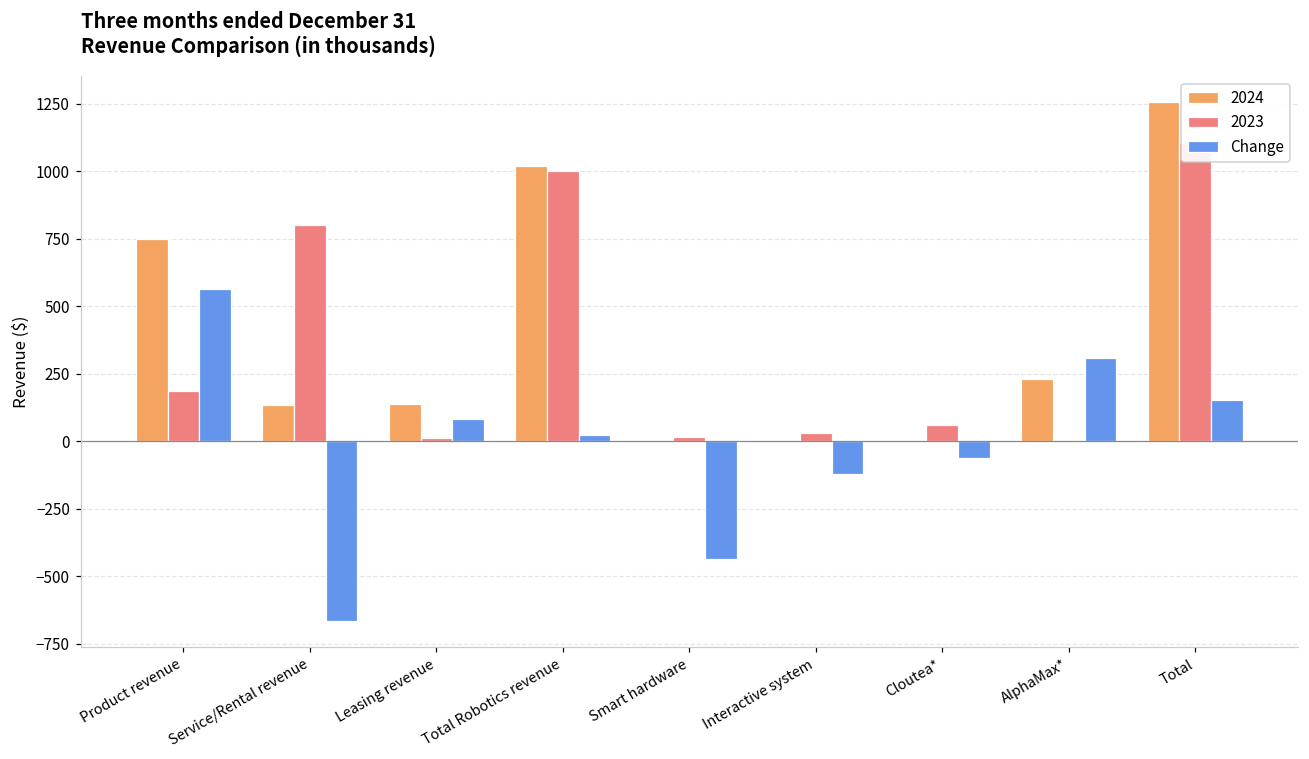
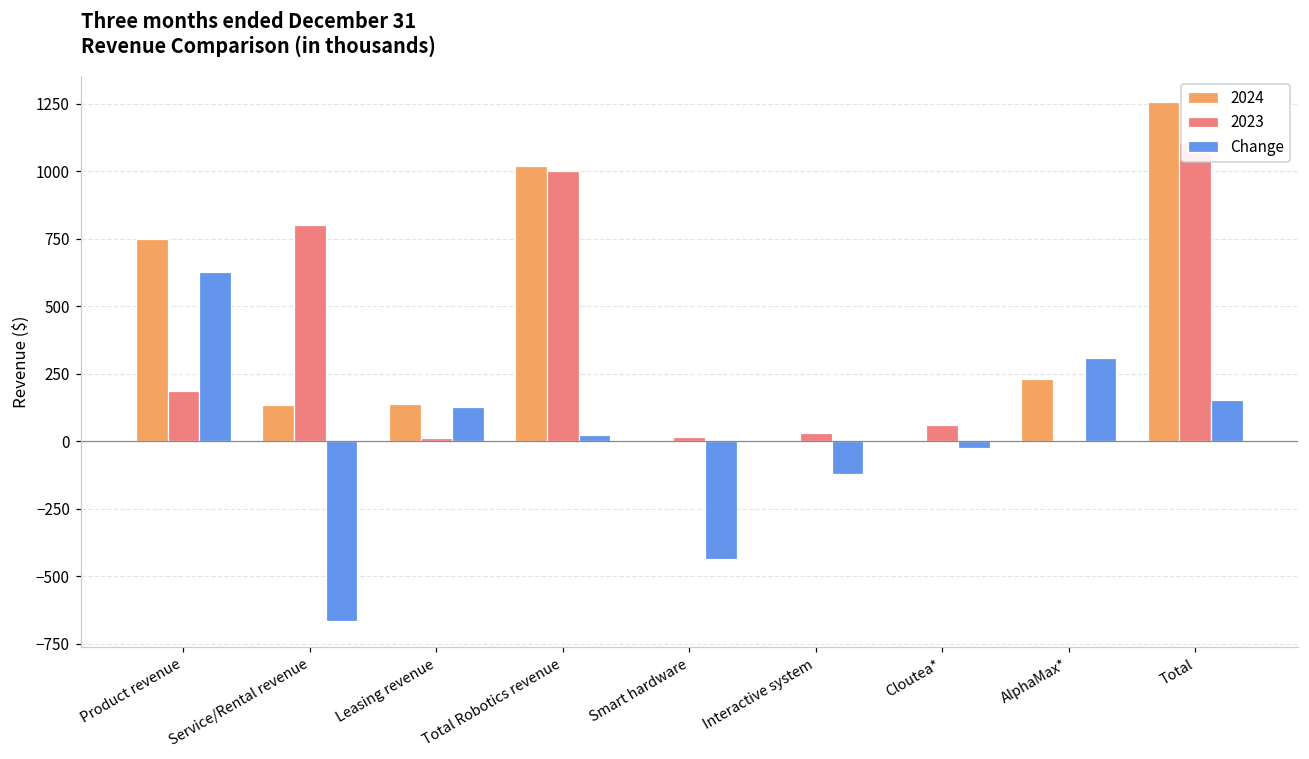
Change, Product revenue: 560 -> 630
Change, Leasing revenue: 80 -> 130
Change, Cloutea*: -60 -> -20
